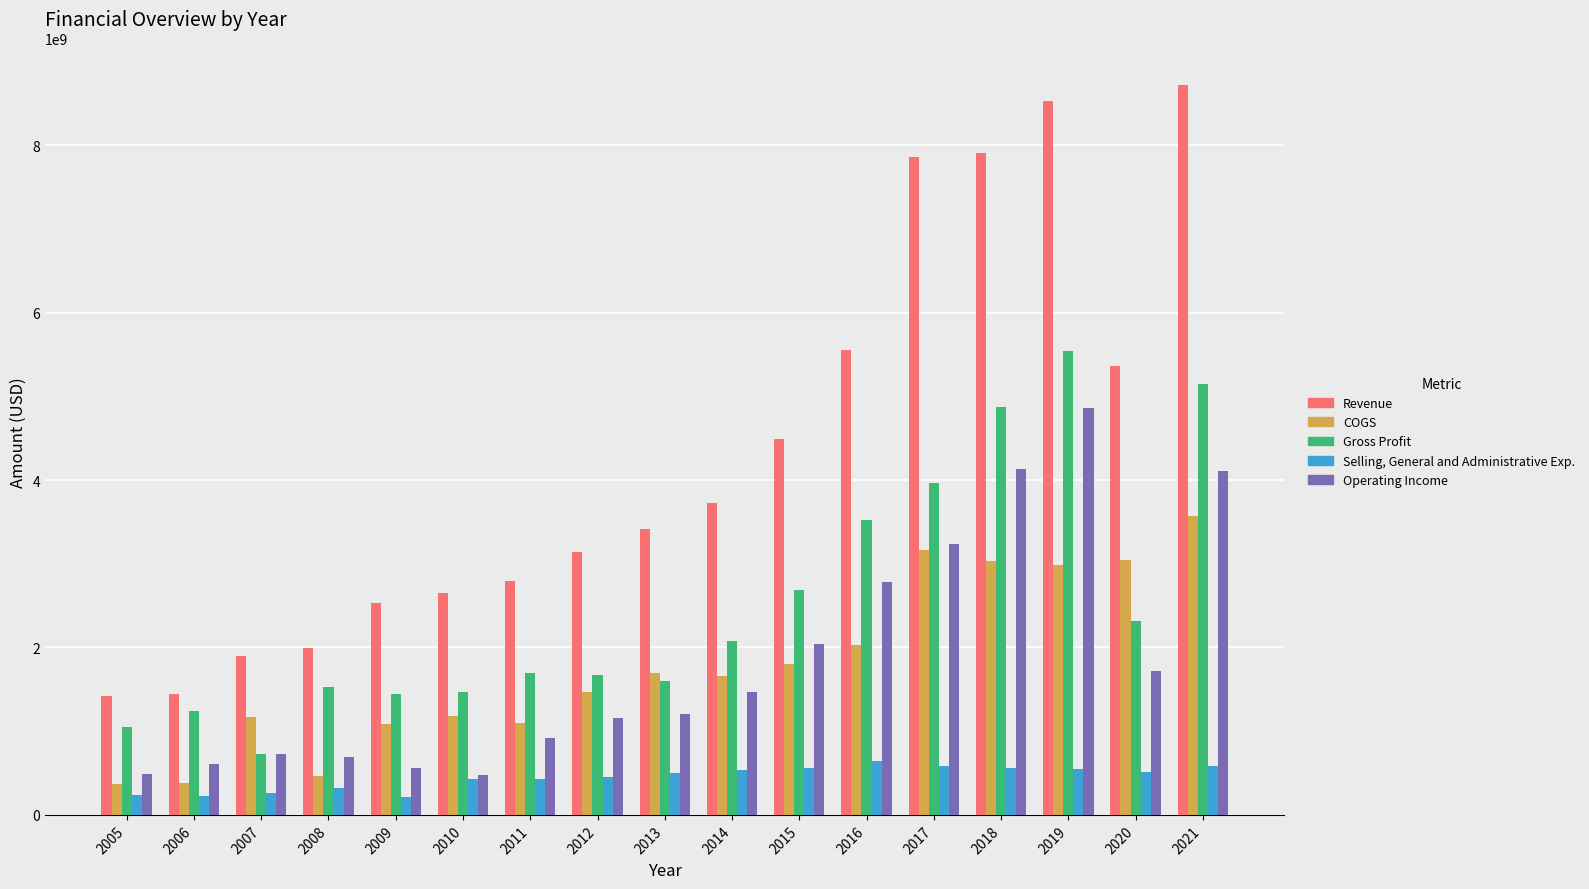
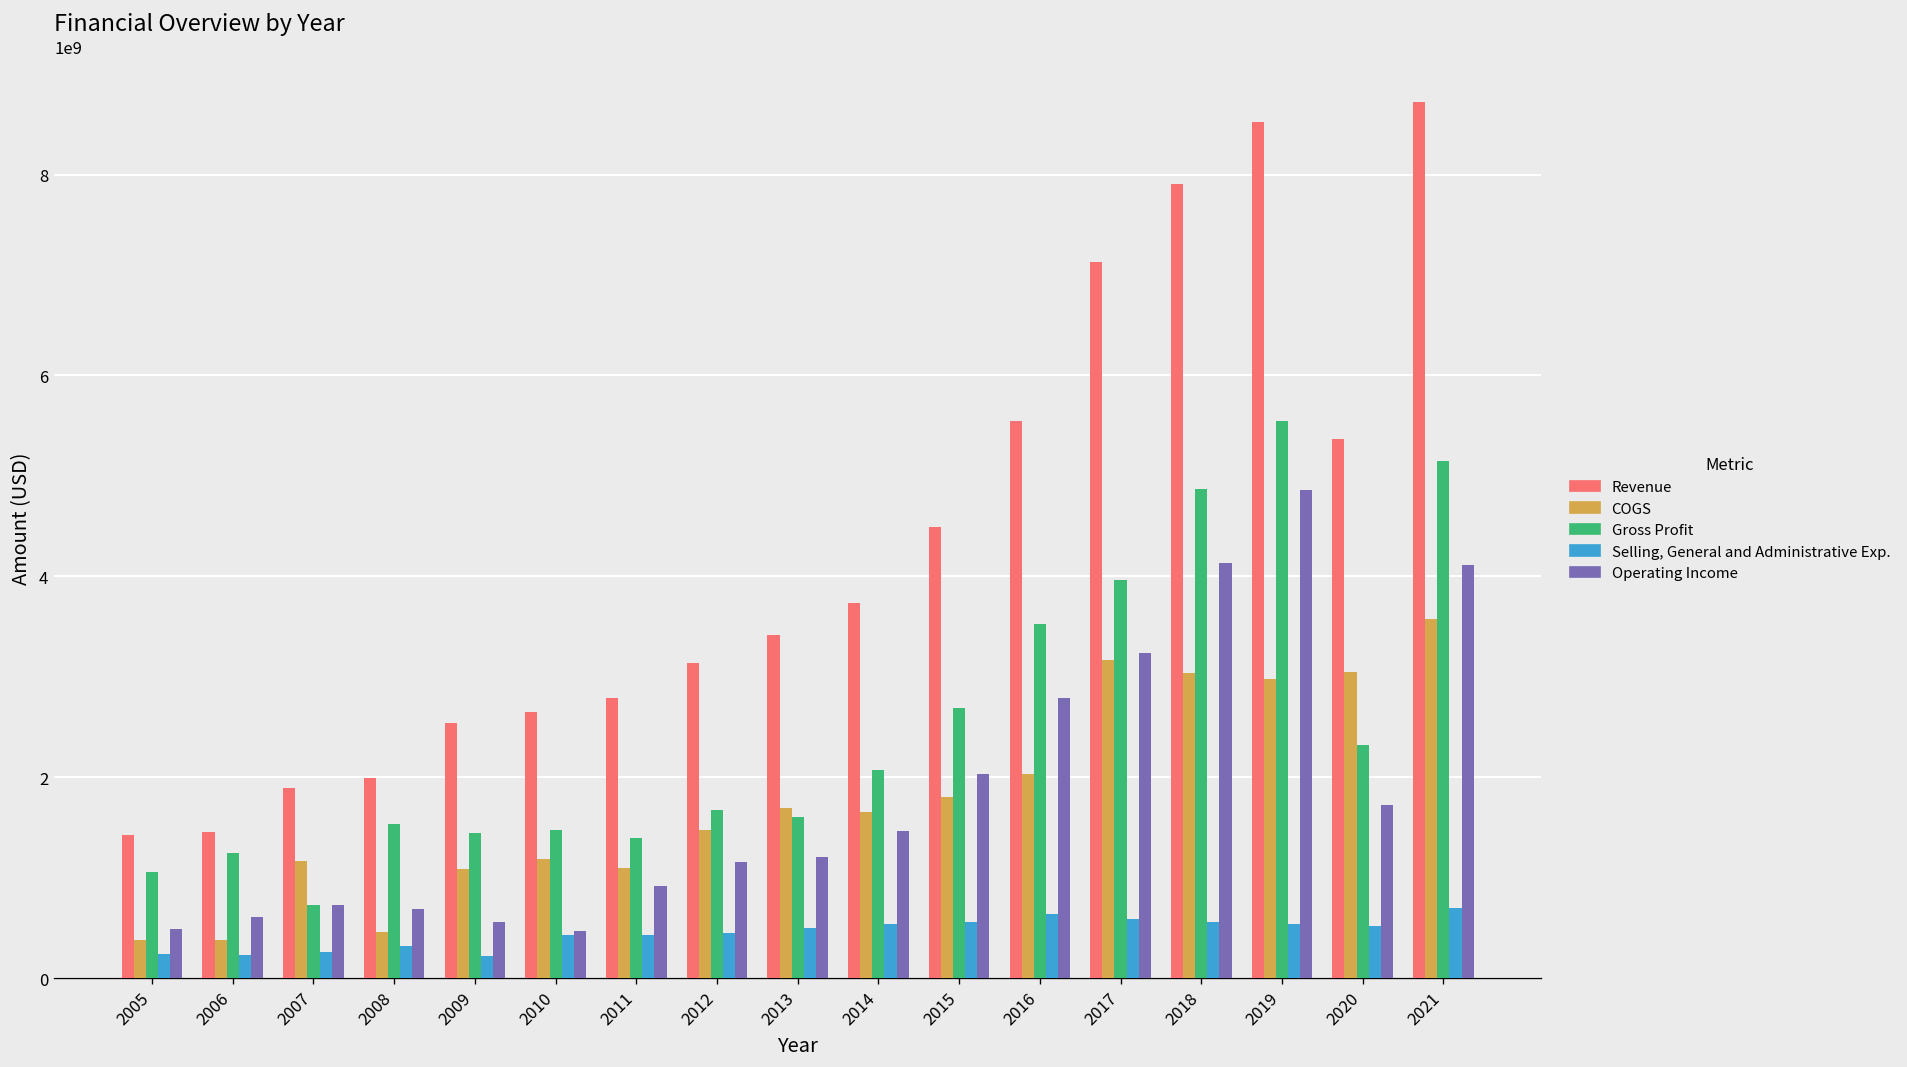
Gross Profit, 2011: 1700000000 -> 1400000000
Revenue, 2017: 7900000000 -> 7100000000
Selling, General and Administrative Exp., 2021: 600000000 -> 700000000
